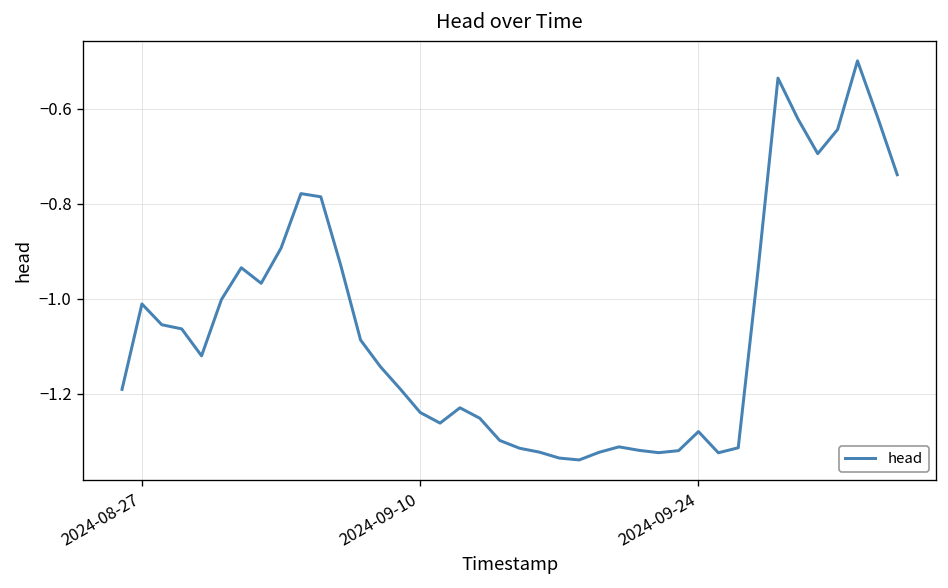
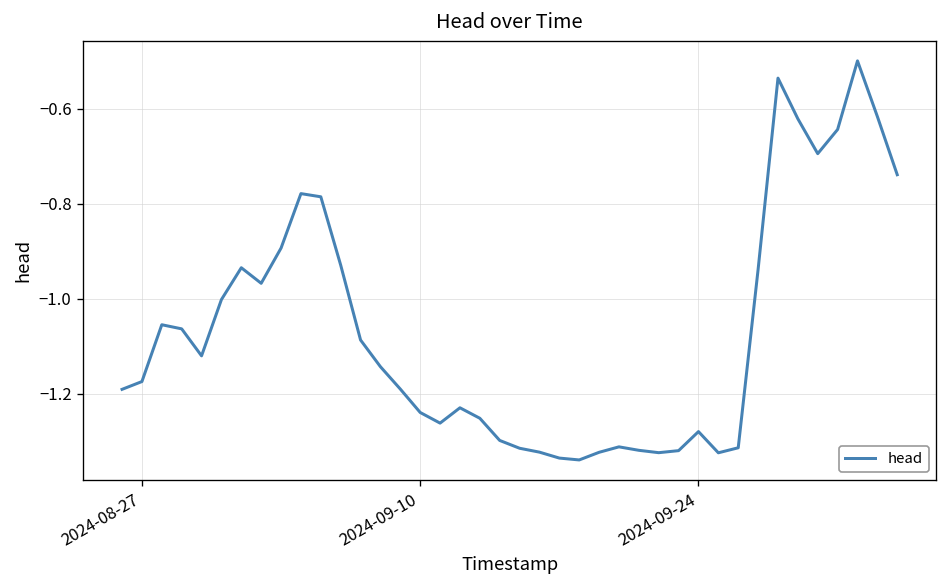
2024-08-27: -1.01 -> -1.17
